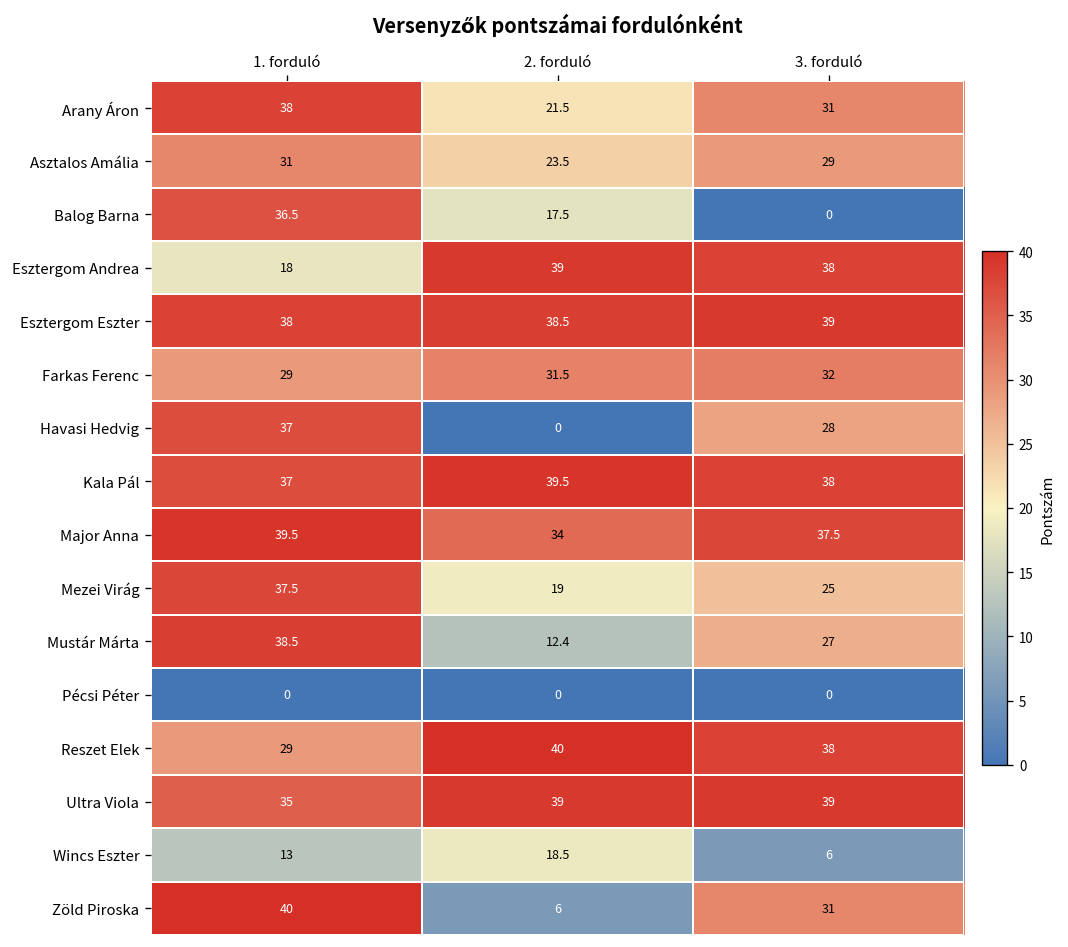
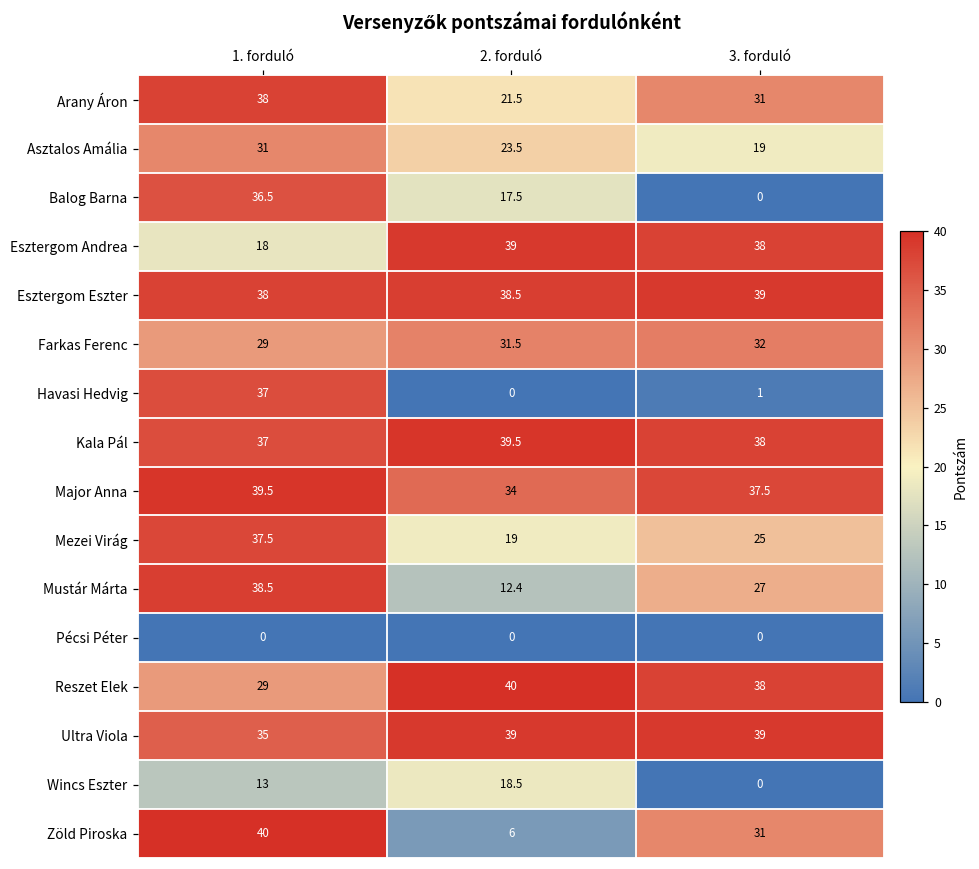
Asztalos Amália, 3. forduló: 29 -> 19
Havasi Hedvig, 3. forduló: 28 -> 1
Wincs Eszter, 3. forduló: 6 -> 0
